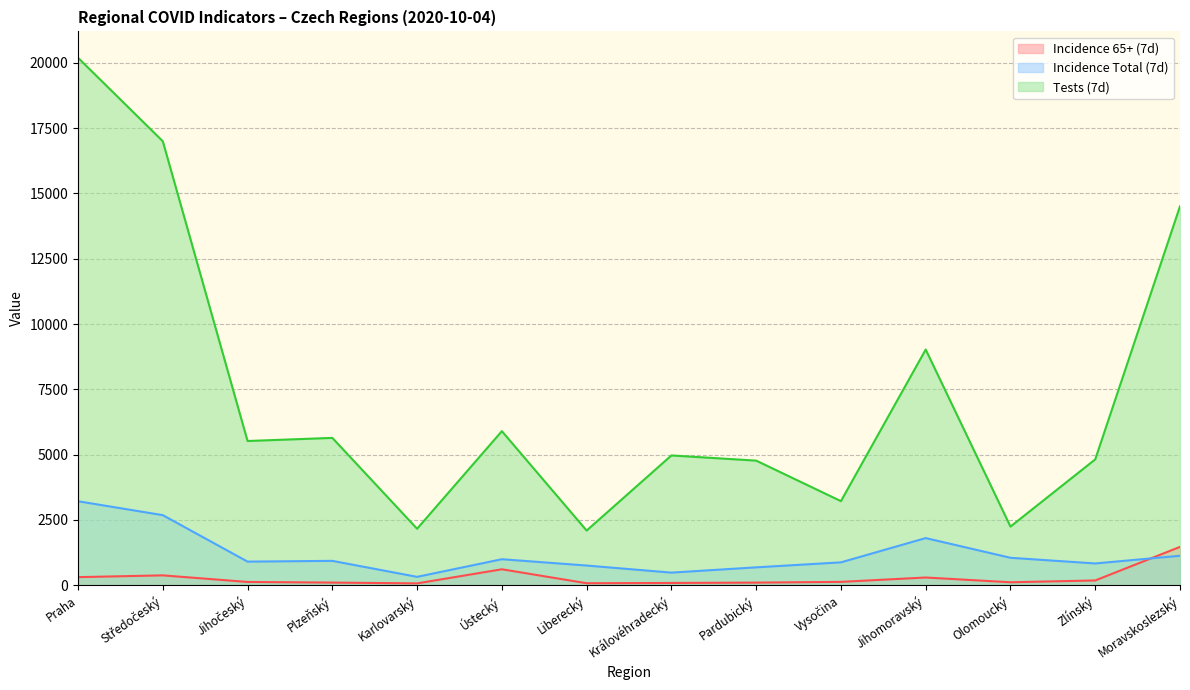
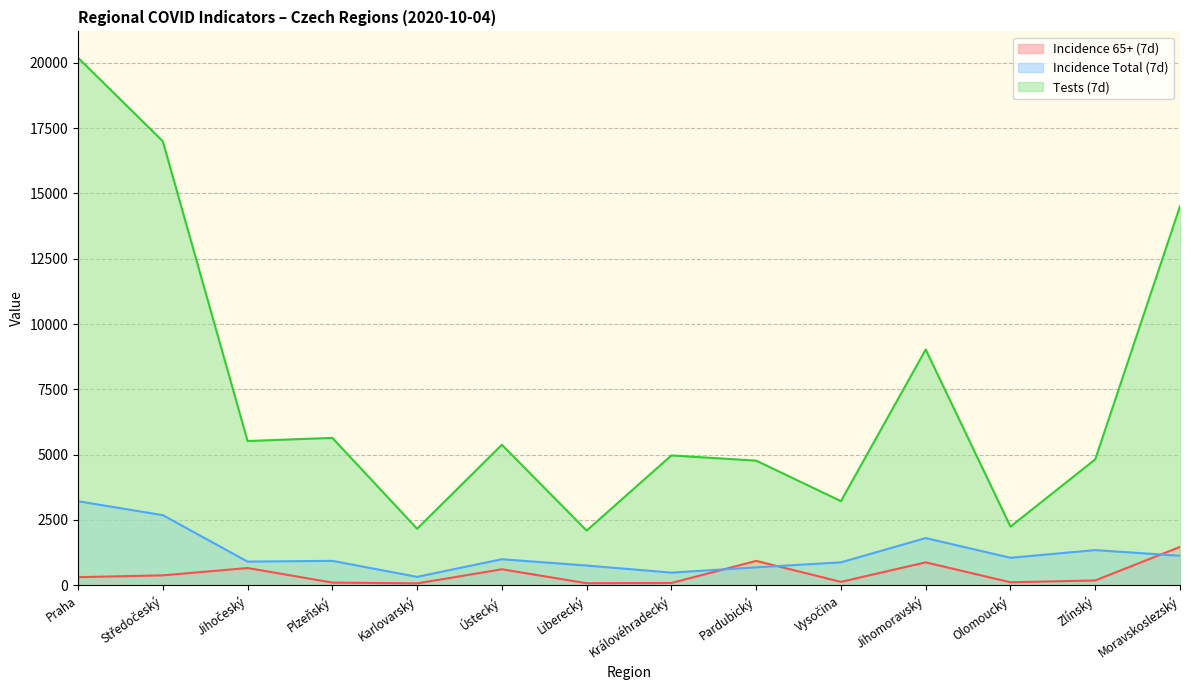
Incidence 65+ (7d), Jihočeský: 100 -> 700
Tests (7d), Ústecký: 5900 -> 5400
Incidence 65+ (7d), Pardubický: 100 -> 900
Incidence 65+ (7d), Jihomoravský: 300 -> 900
Incidence Total (7d), Zlínský: 800 -> 1300
